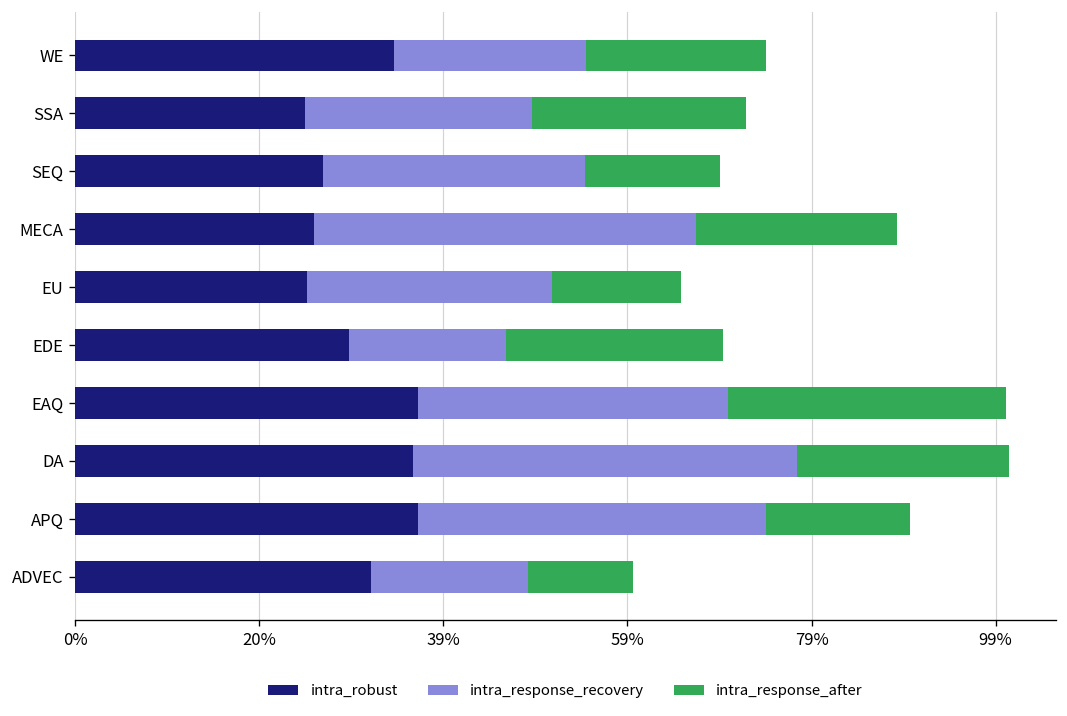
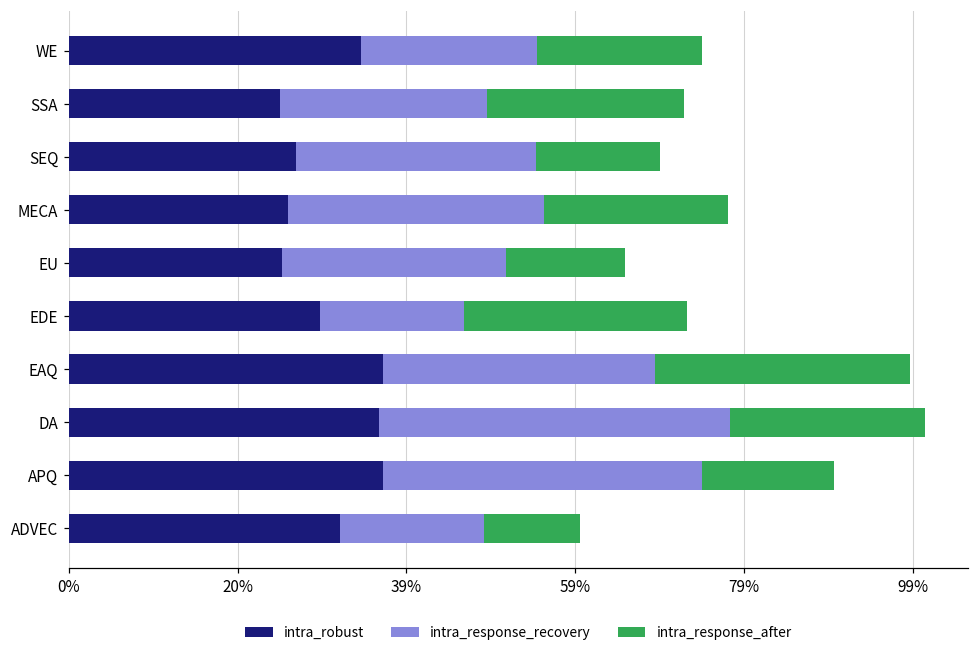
intra_response_recovery, MECA: 41% -> 30%
intra_response_after, EDE: 23% -> 26%
intra_response_recovery, EAQ: 33% -> 32%
